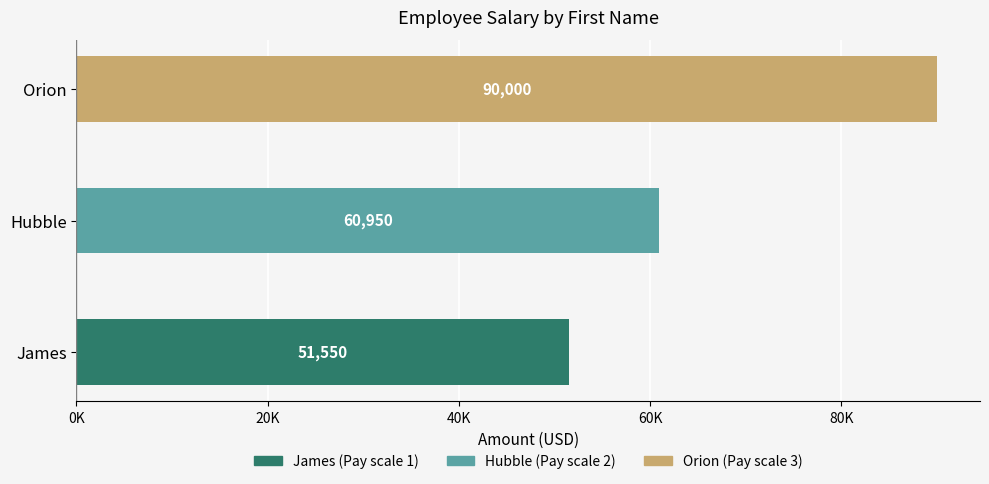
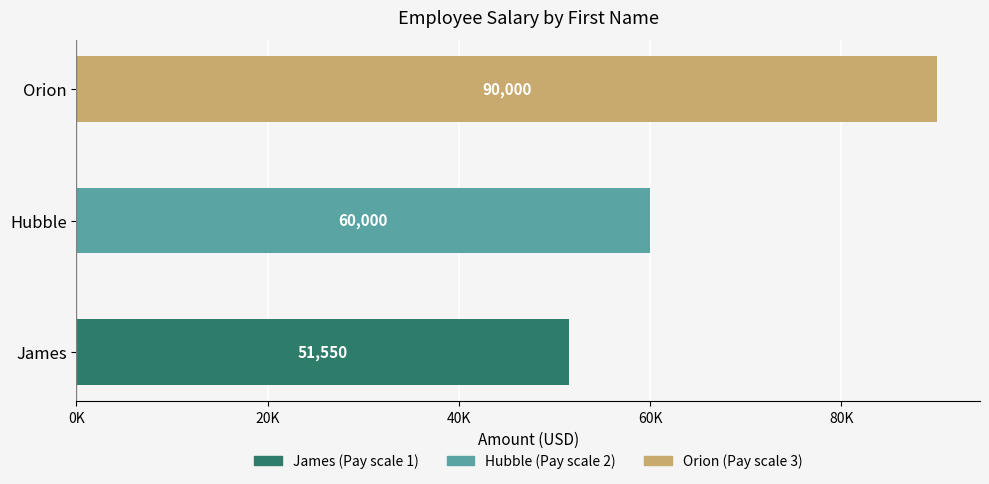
Hubble: 60,950 -> 60,000
